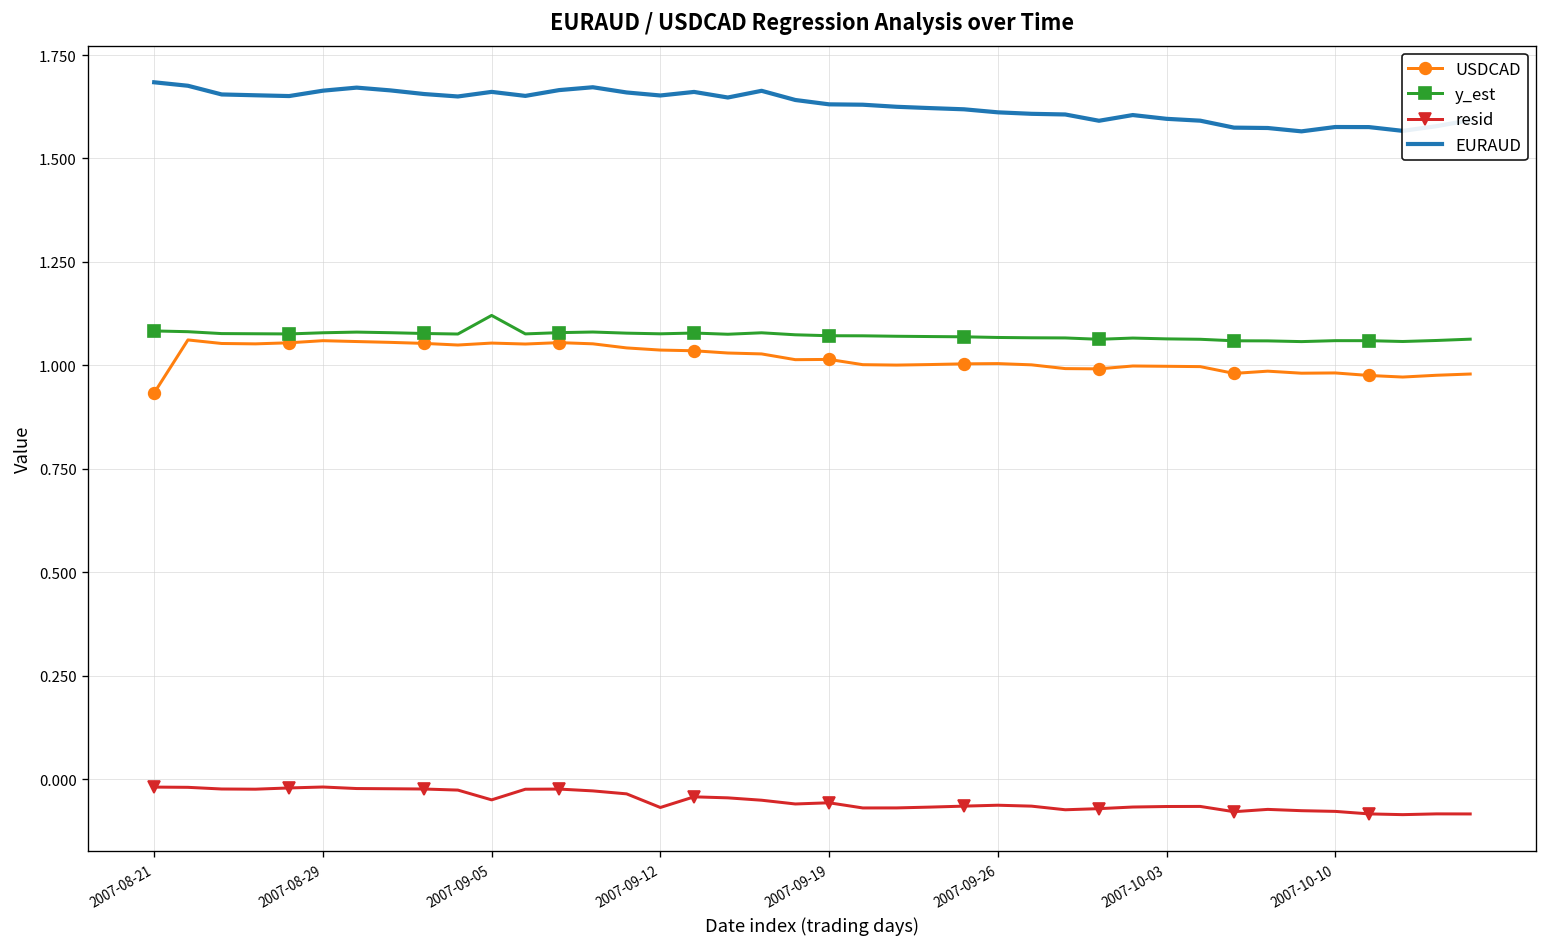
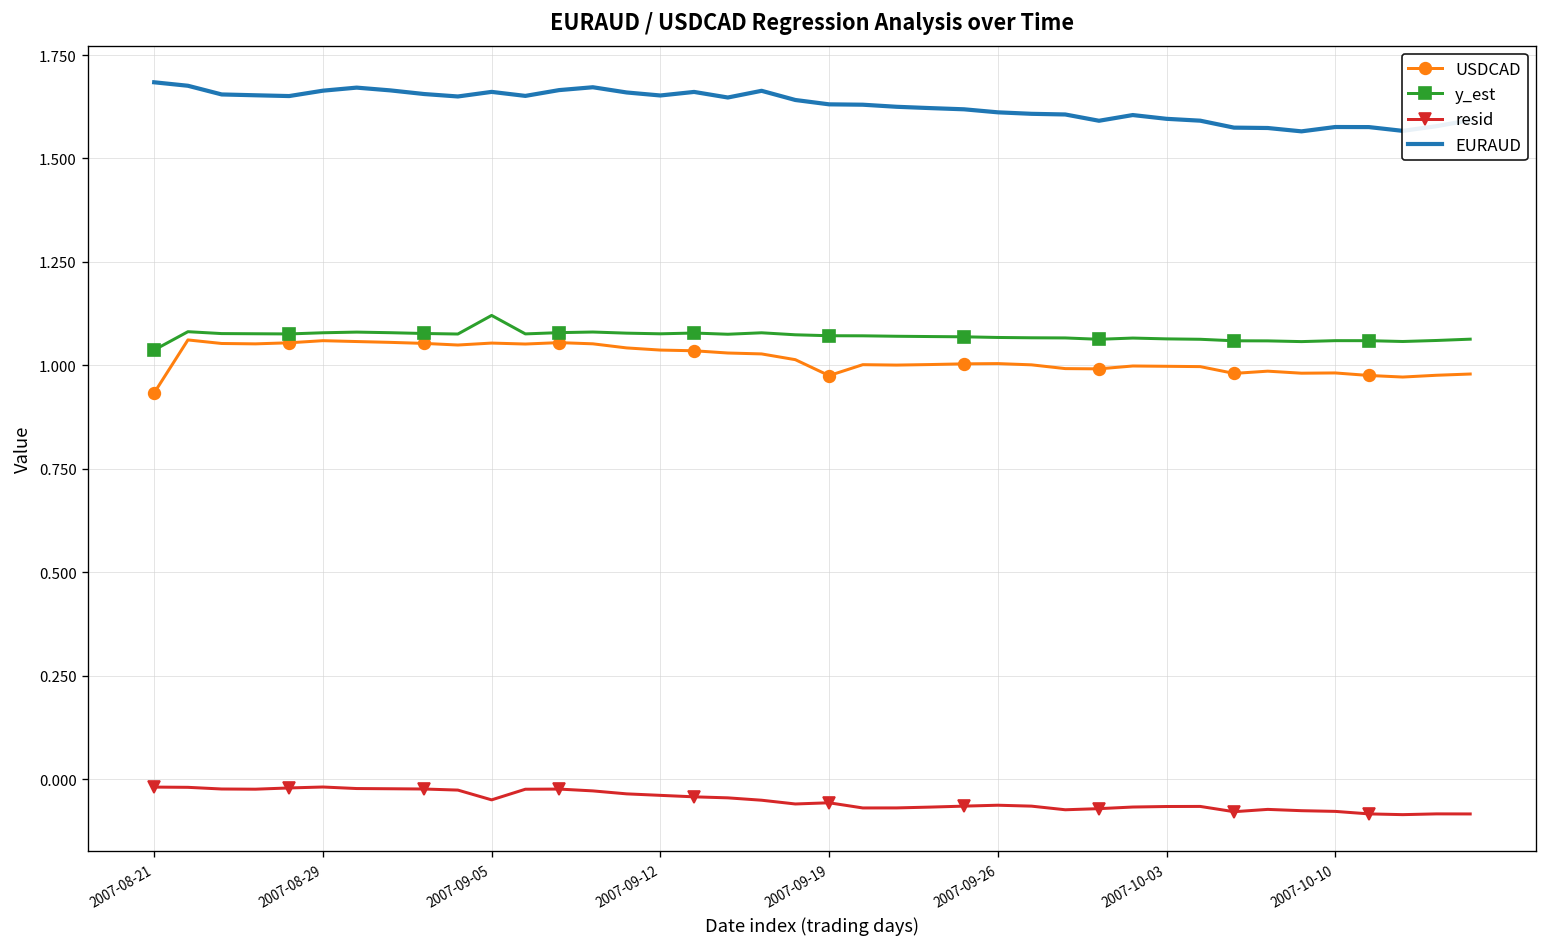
y_est, 2007-08-21: 1.08 -> 1.04
resid, 2007-09-12: -0.07 -> -0.04
USDCAD, 2007-09-19: 1.01 -> 0.98
